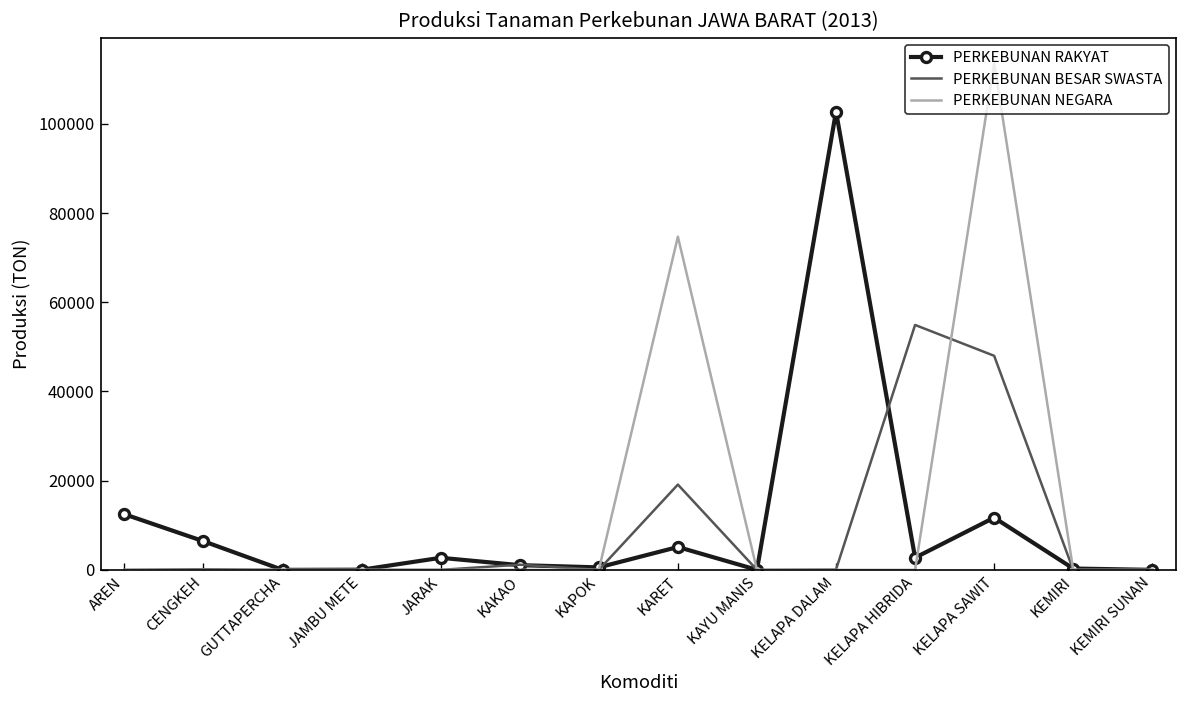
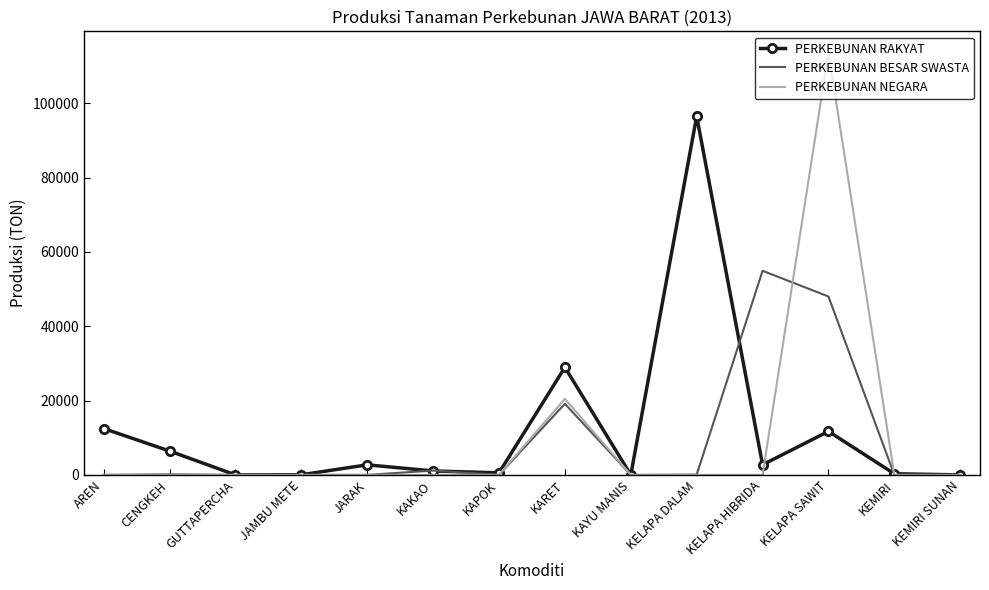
PERKEBUNAN RAKYAT, KARET: 5000 -> 29000
PERKEBUNAN NEGARA, KARET: 75000 -> 20000
PERKEBUNAN RAKYAT, KELAPA DALAM: 103000 -> 96000
